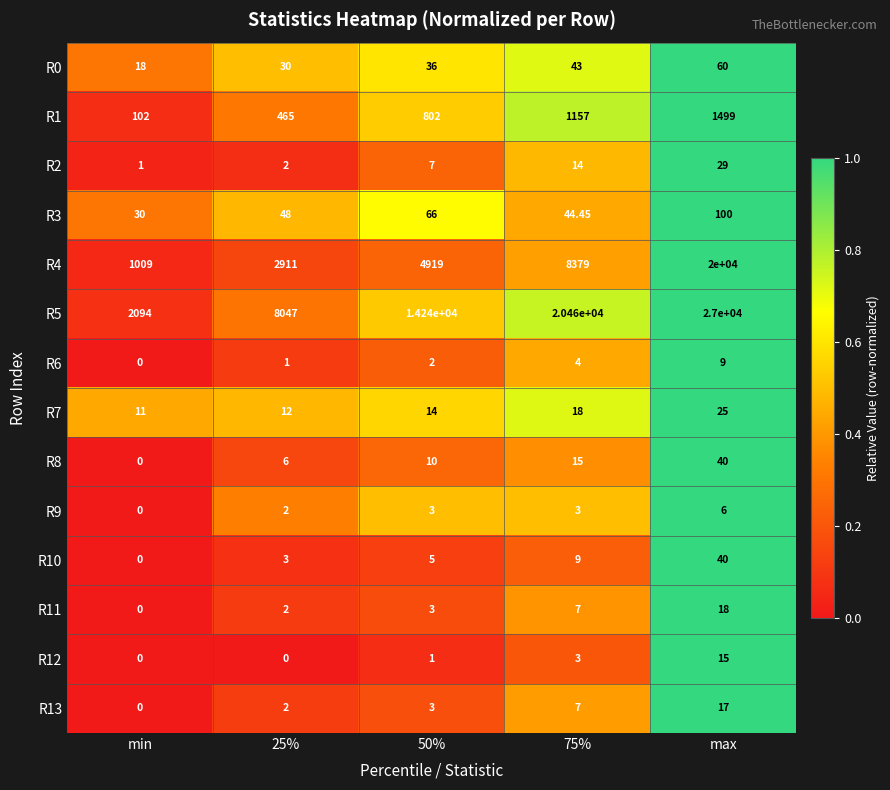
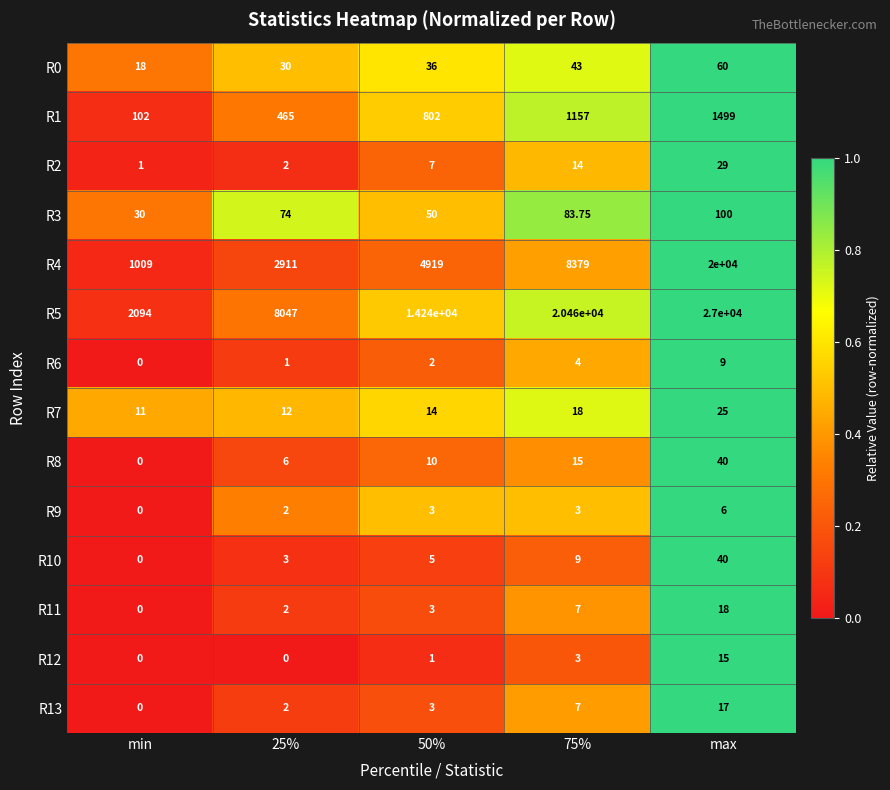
R3, 25%: 48 -> 74
R3, 50%: 66 -> 50
R3, 75%: 44.45 -> 83.75
